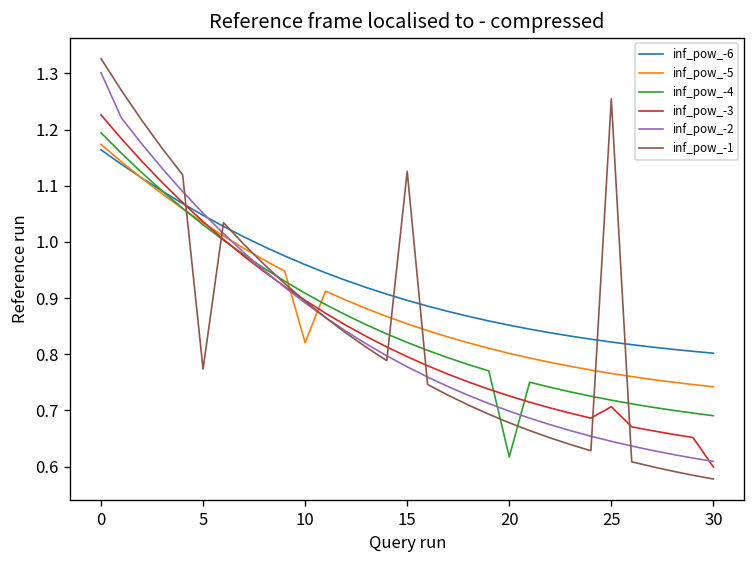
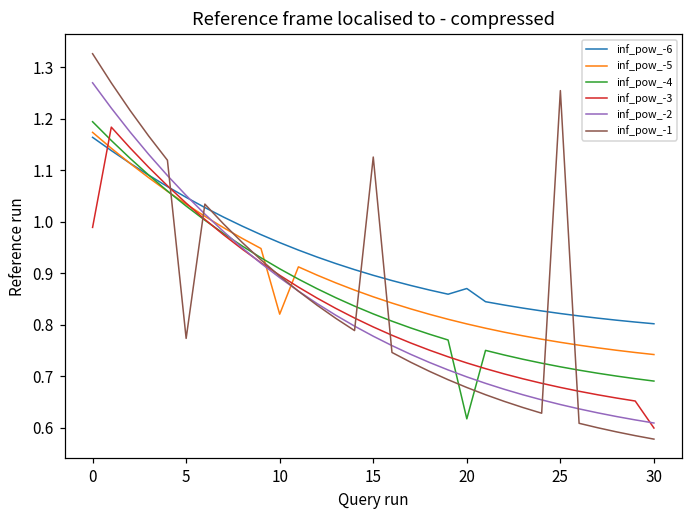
inf_pow_-3, 0: 1.23 -> 0.99
inf_pow_-2, 0: 1.30 -> 1.27
inf_pow_-6, 20: 0.85 -> 0.87
inf_pow_-3, 25: 0.71 -> 0.68
